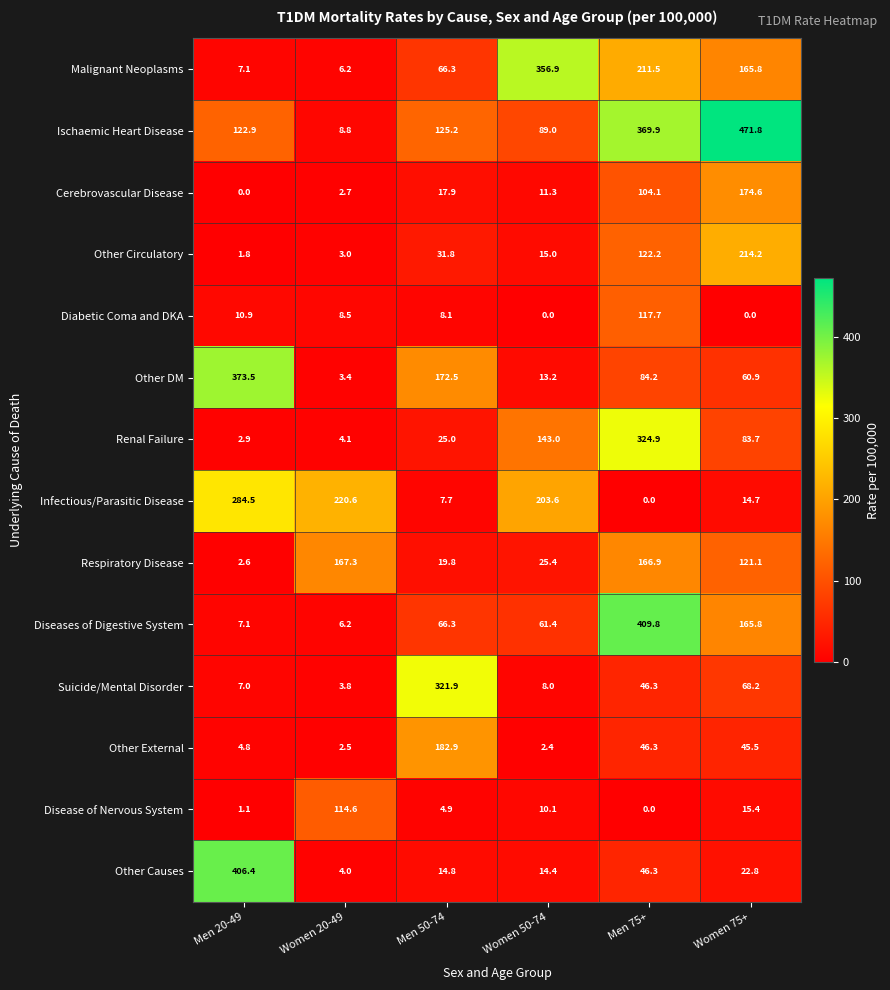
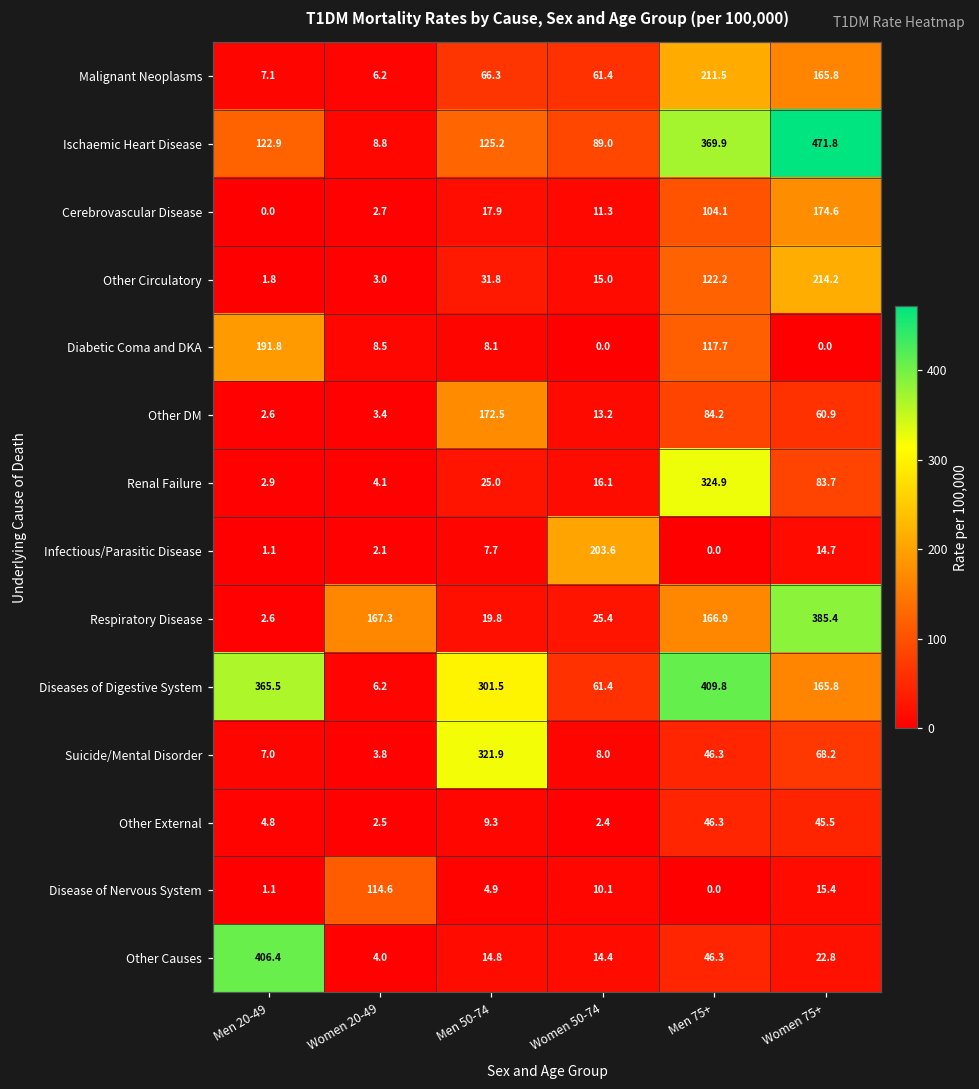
Malignant Neoplasms, Women 50-74: 356.9 -> 61.4
Diabetic Coma and DKA, Men 20-49: 10.9 -> 191.8
Other DM, Men 20-49: 373.5 -> 2.6
Renal Failure, Women 50-74: 143.0 -> 16.1
Infectious/Parasitic Disease, Men 20-49: 284.5 -> 1.1
Infectious/Parasitic Disease, Women 20-49: 220.6 -> 2.1
Respiratory Disease, Women 75+: 121.1 -> 385.4
Diseases of Digestive System, Men 20-49: 7.1 -> 365.5
Diseases of Digestive System, Men 50-74: 66.3 -> 301.5
Other External, Men 50-74: 182.9 -> 9.3
